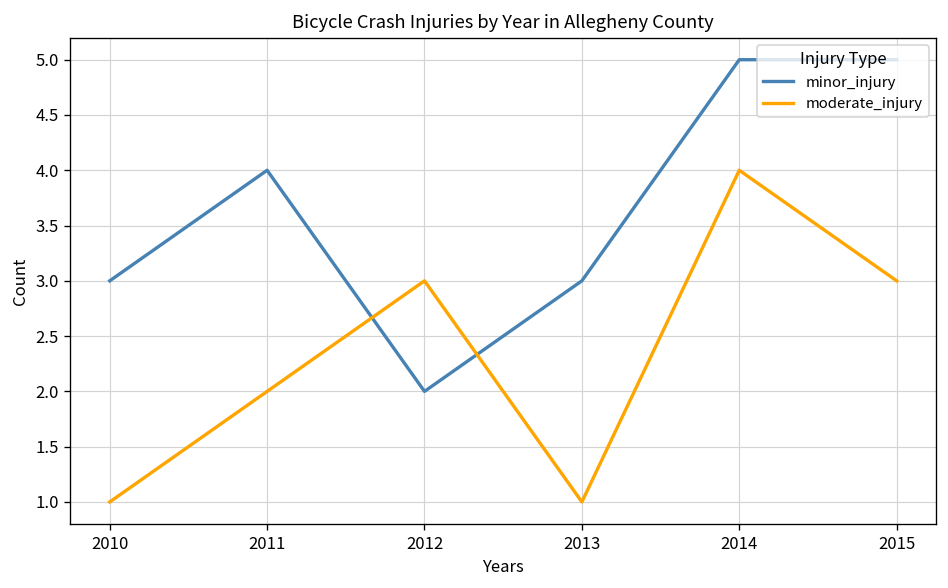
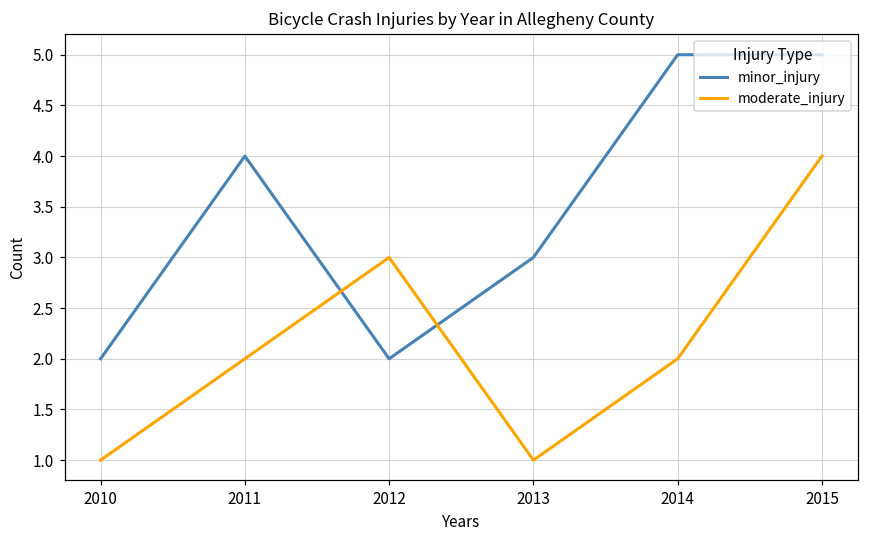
minor_injury, 2010: 3 -> 2
moderate_injury, 2014: 4 -> 2
moderate_injury, 2015: 3 -> 4
